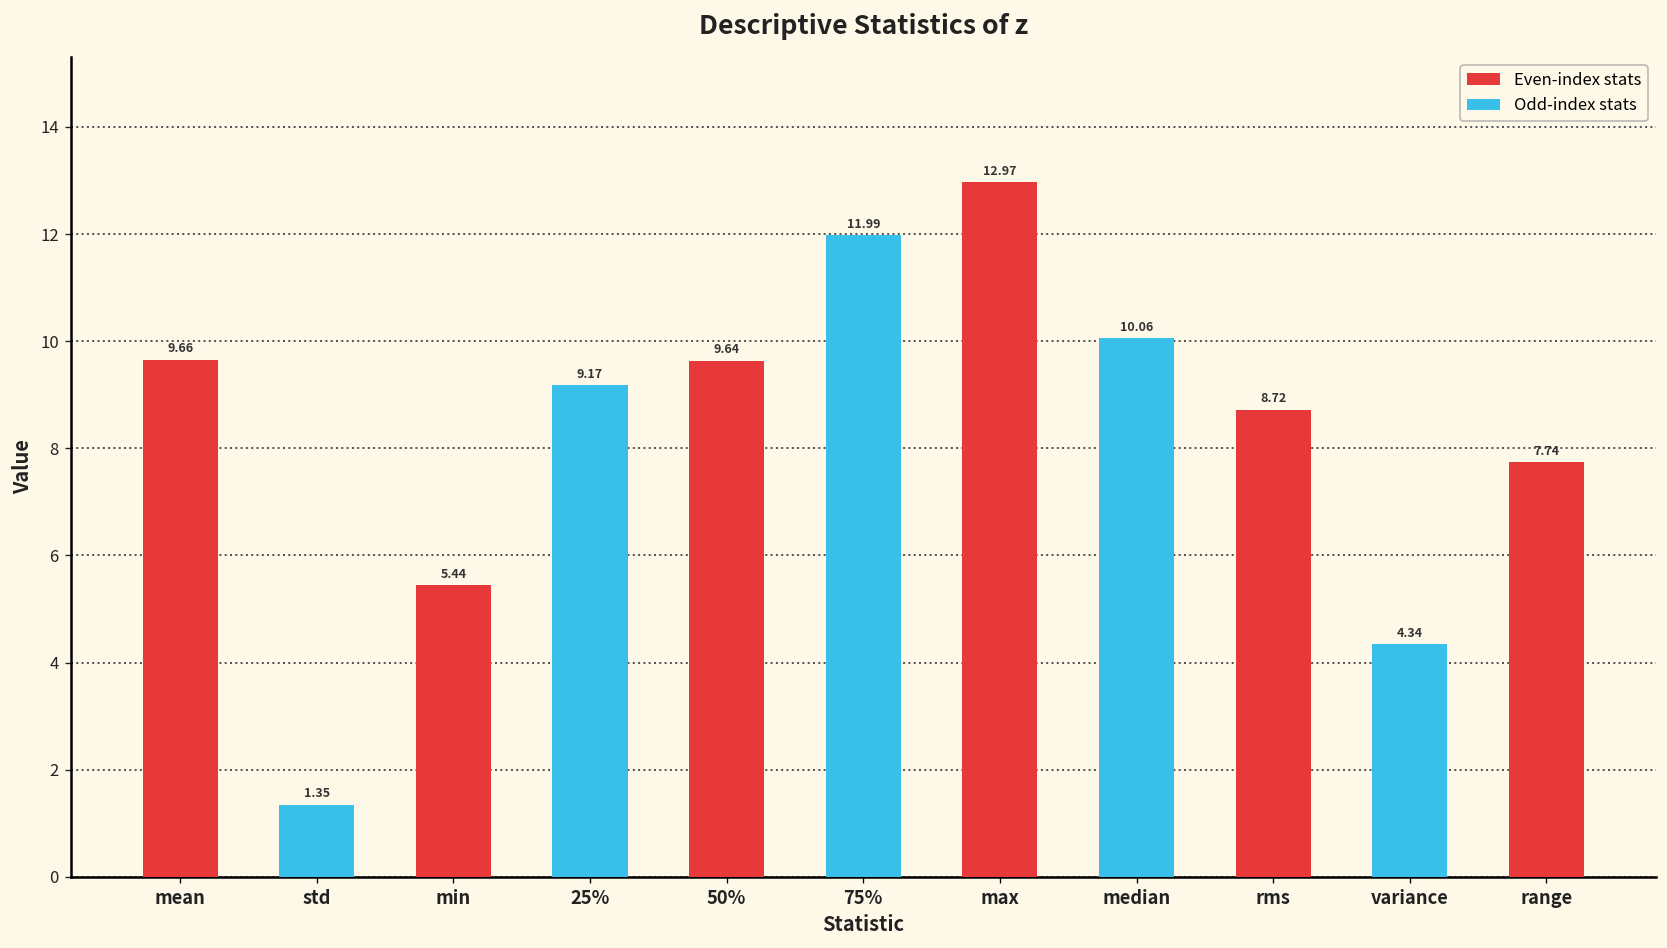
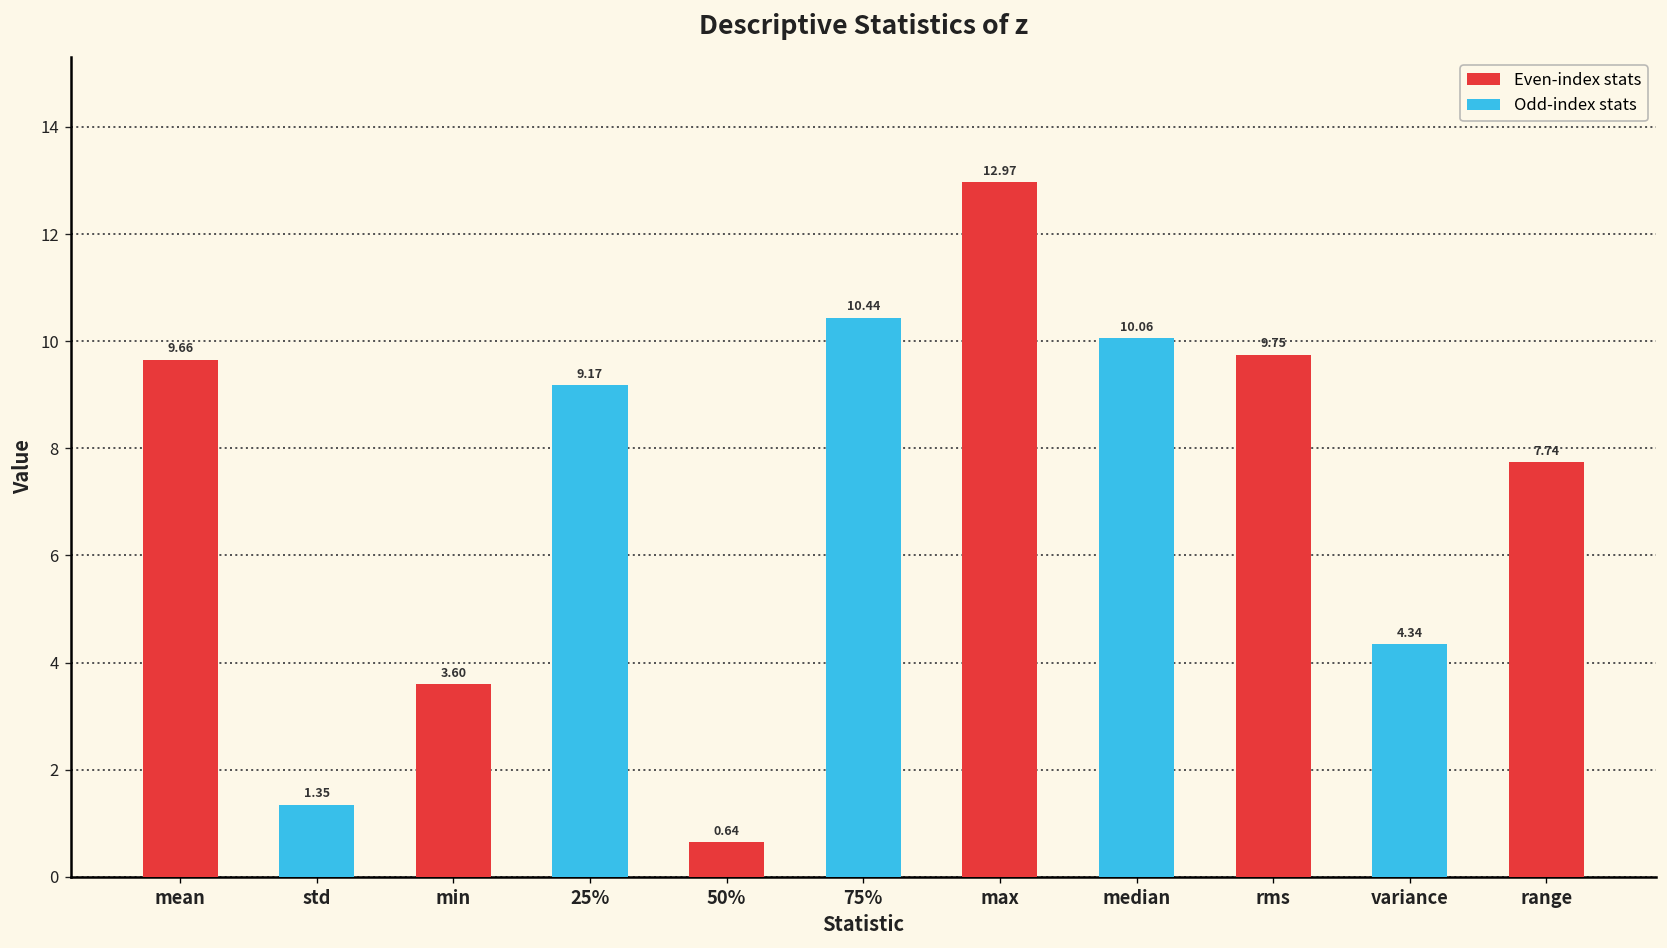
min: 5.44 -> 3.60
50%: 9.64 -> 0.64
75%: 11.99 -> 10.44
rms: 8.72 -> 9.75
